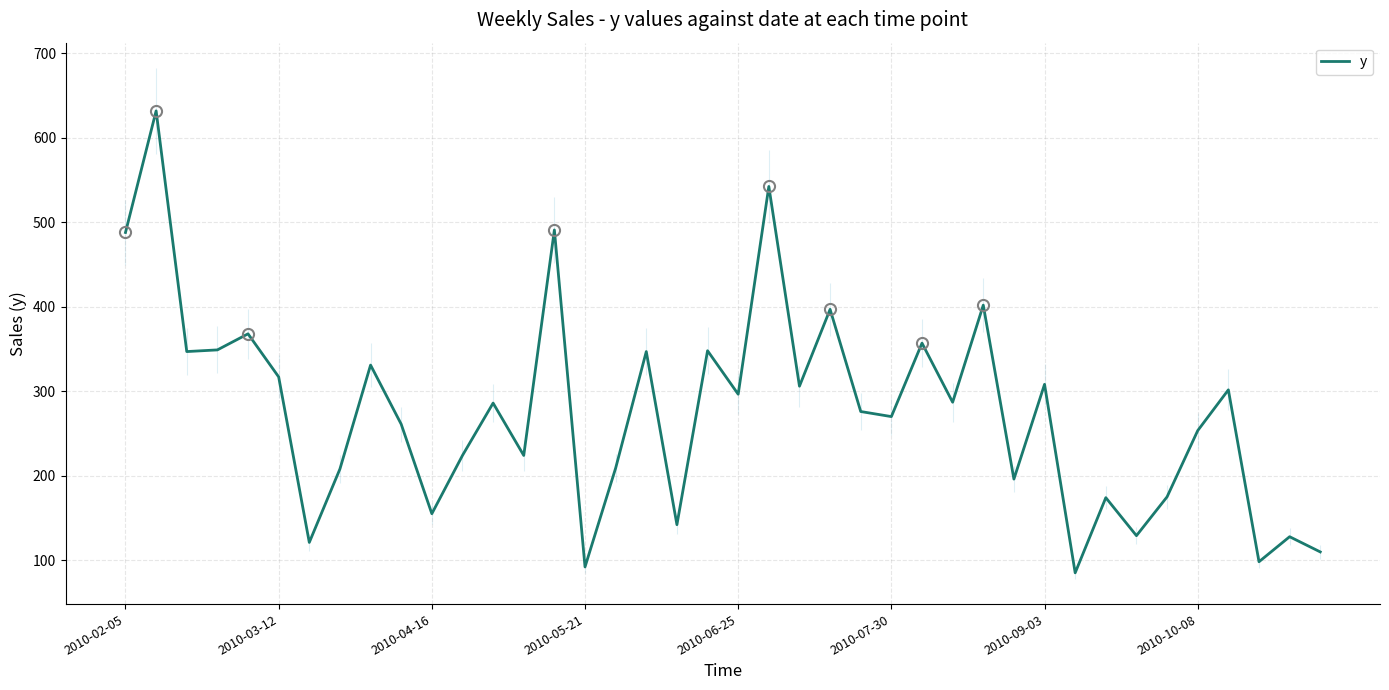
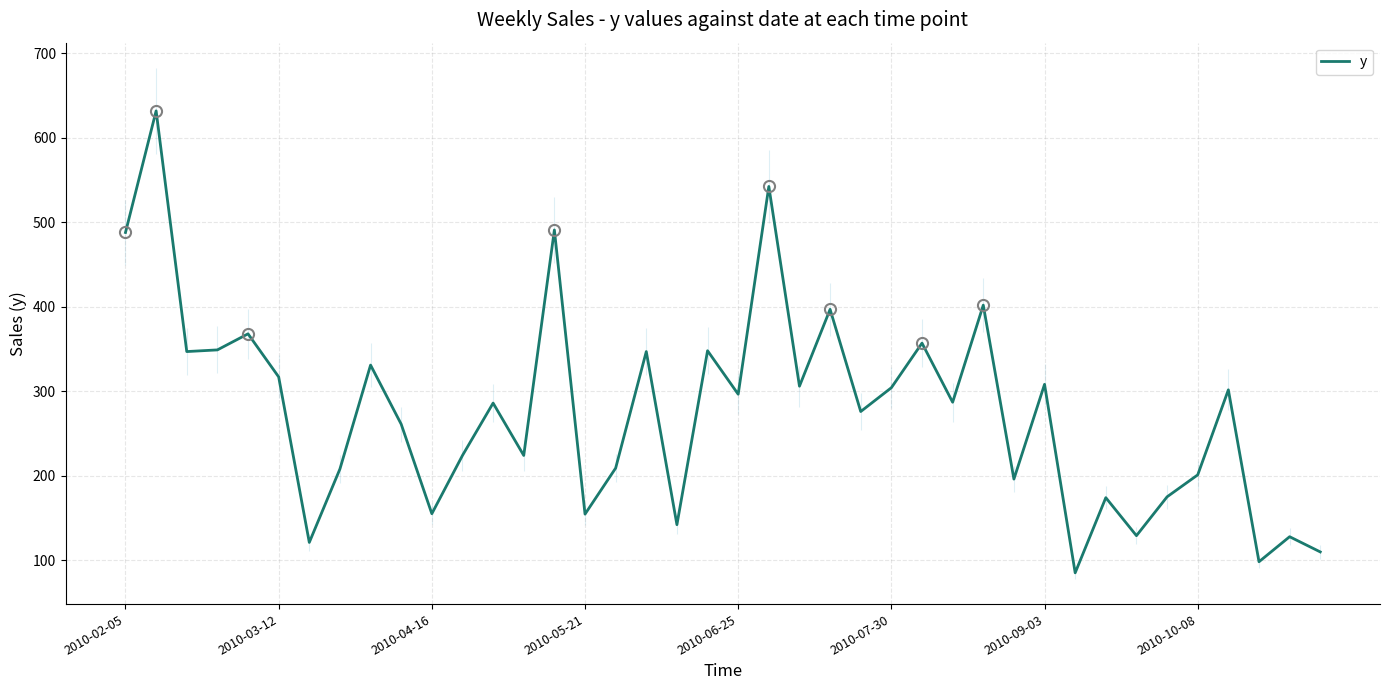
y, 2010-05-21: 90 -> 150
y, 2010-07-30: 270 -> 300
y, 2010-10-08: 250 -> 200
